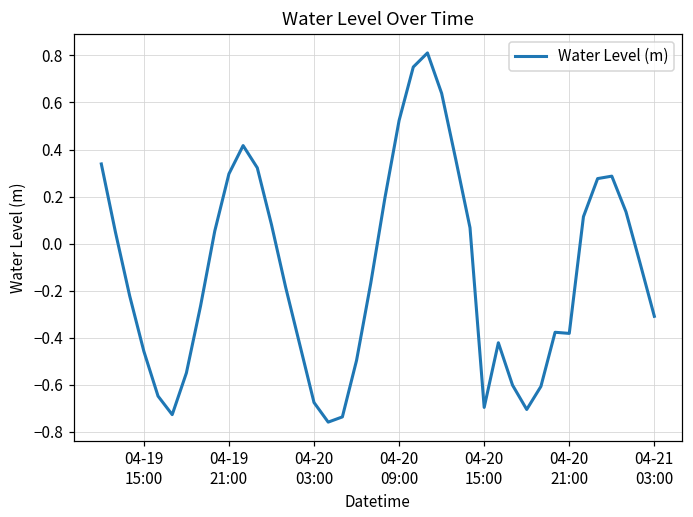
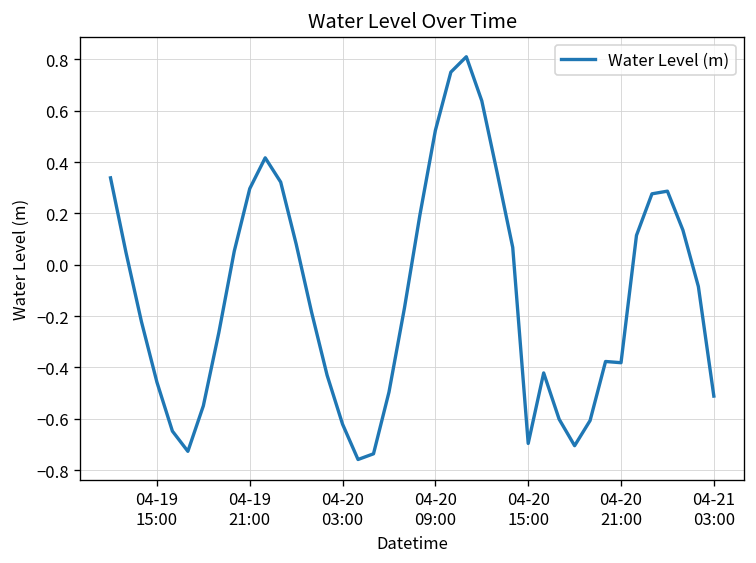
04-20 03:00: -0.68 -> -0.62
04-21 03:00: -0.31 -> -0.51
